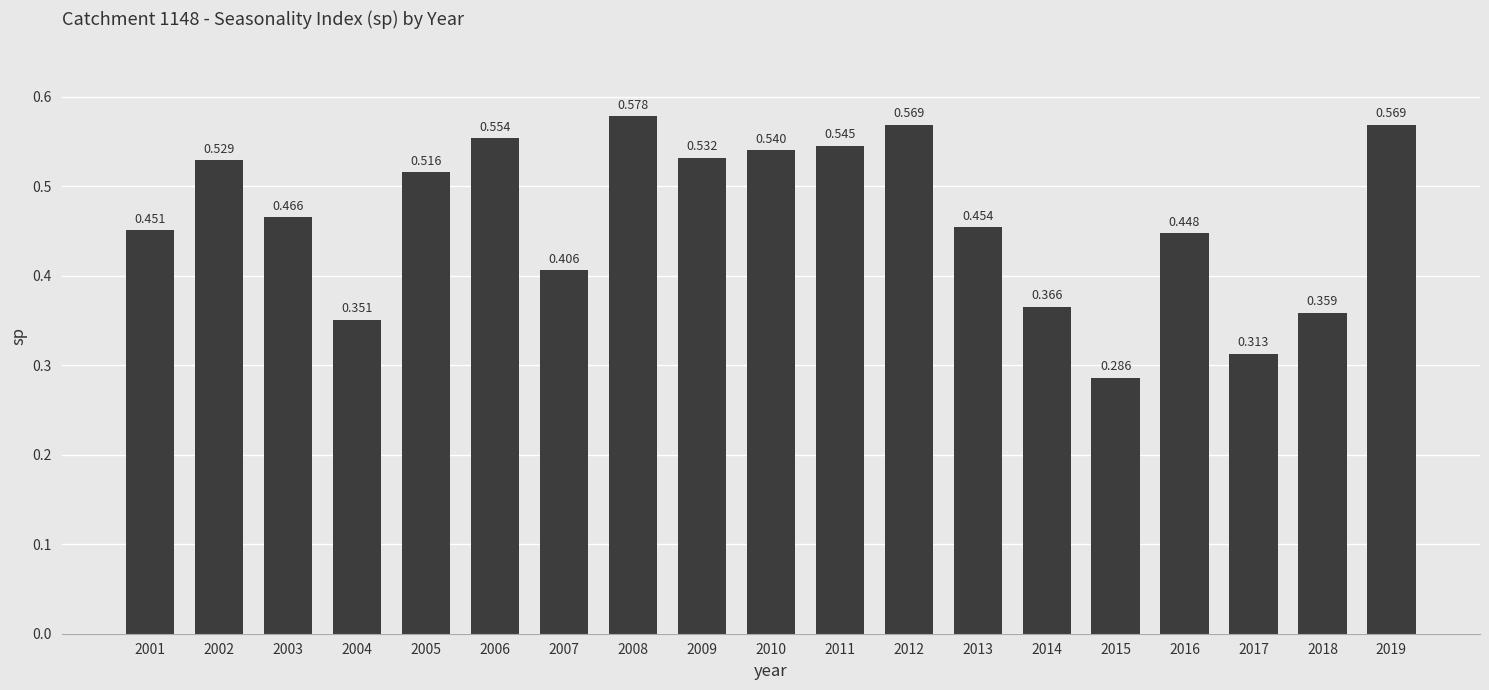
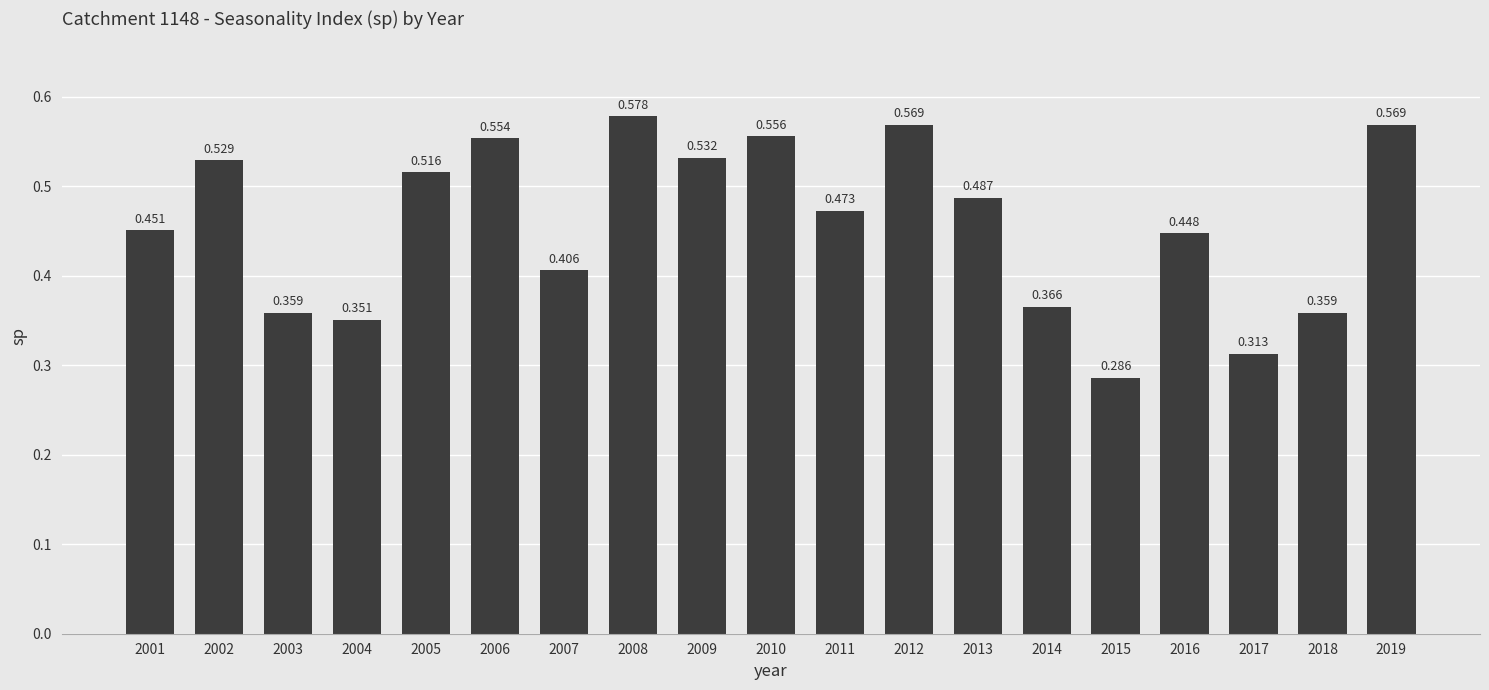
2003: 0.466 -> 0.359
2010: 0.540 -> 0.556
2011: 0.545 -> 0.473
2013: 0.454 -> 0.487
